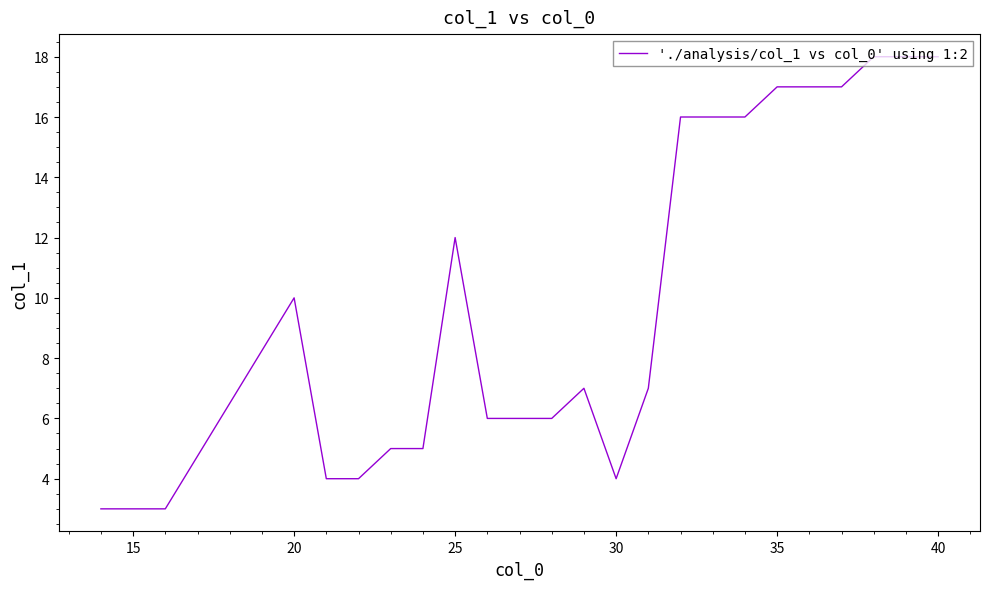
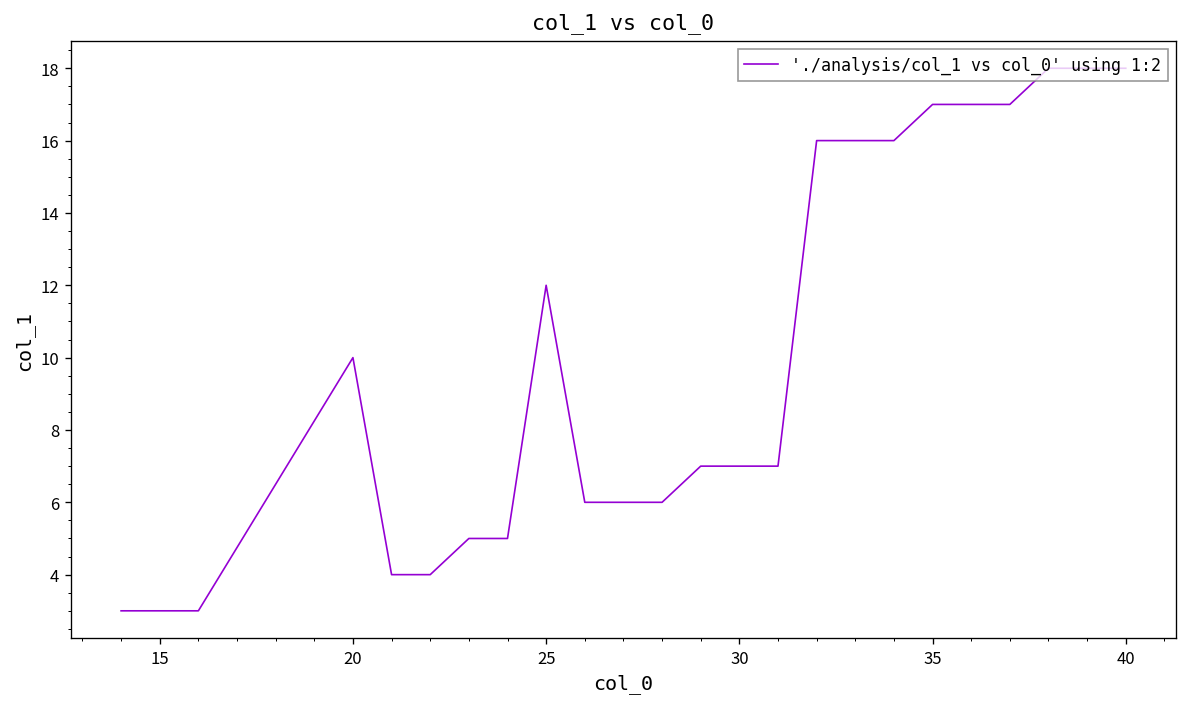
30: 4 -> 7
